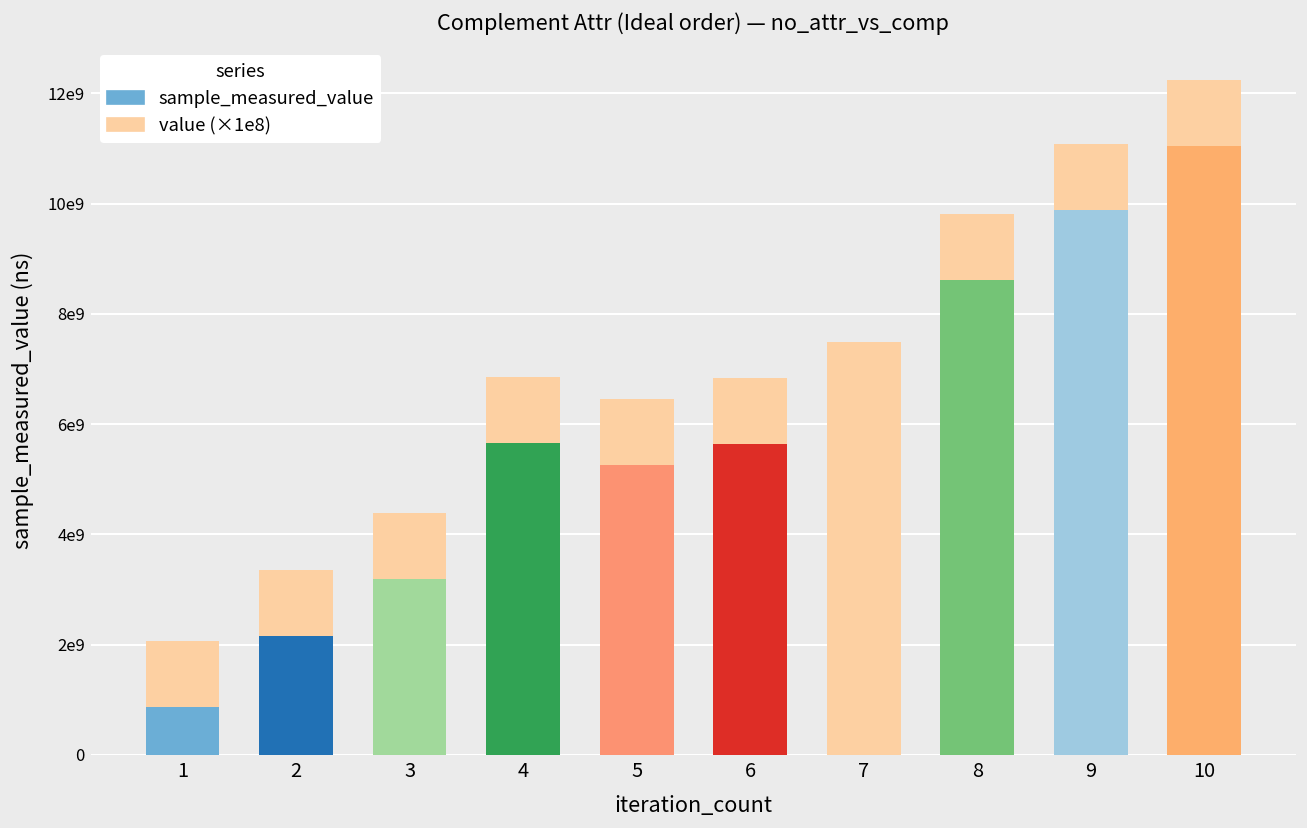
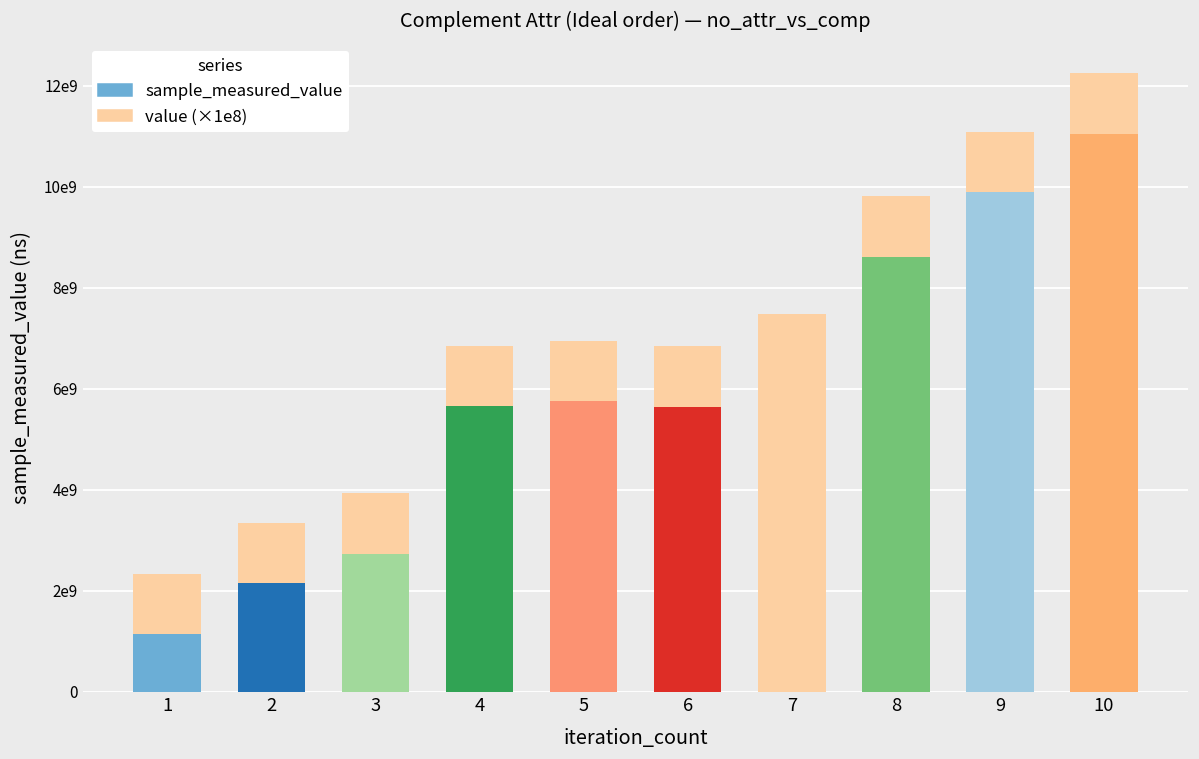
sample_measured_value, 1: 900000000 -> 1100000000
sample_measured_value, 3: 3200000000 -> 2700000000
sample_measured_value, 5: 5300000000 -> 5800000000
